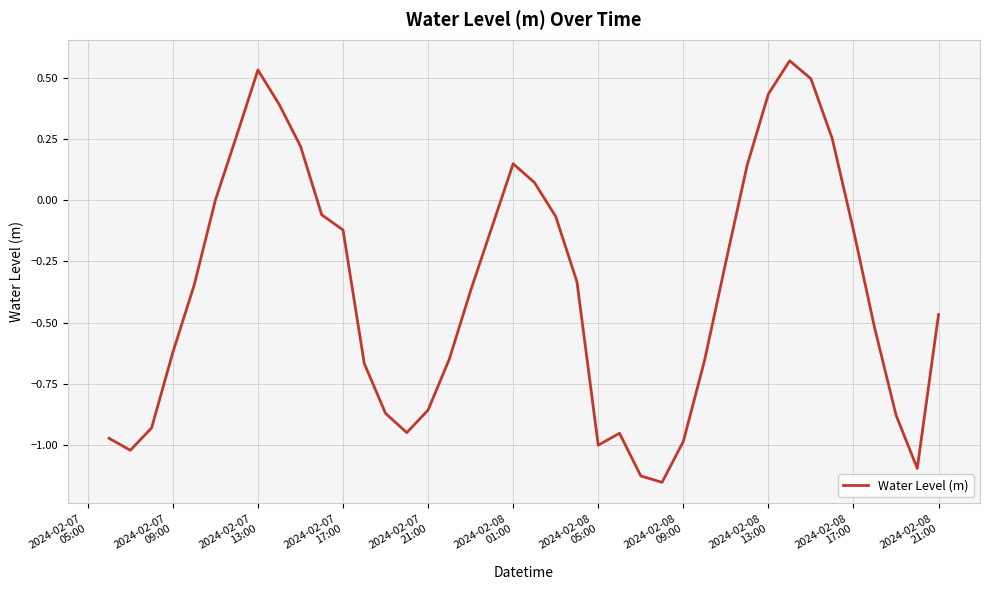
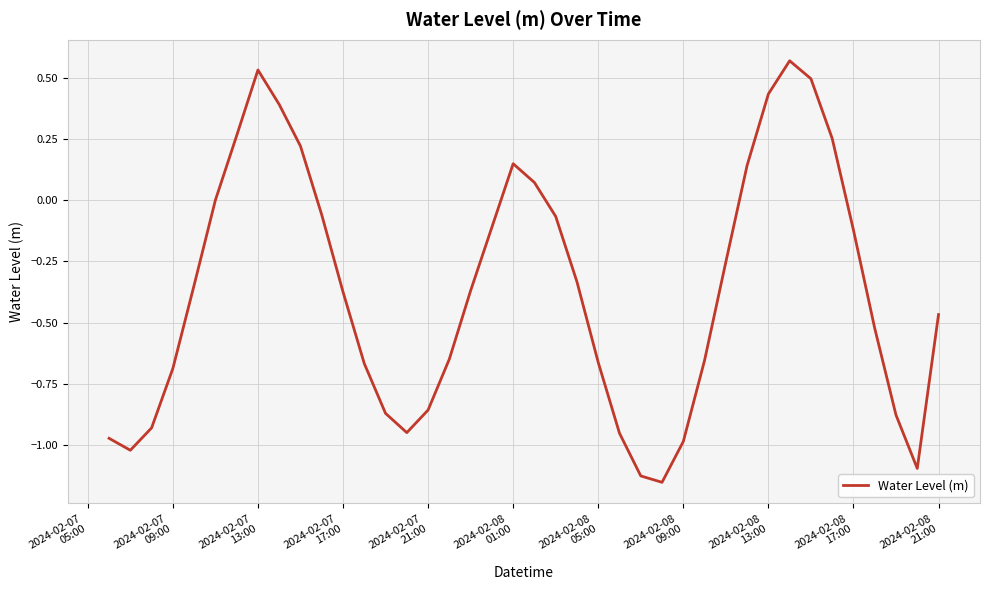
2024-02-07 09:00: -0.62 -> -0.69
2024-02-07 17:00: -0.12 -> -0.37
2024-02-08 05:00: -1.00 -> -0.66
